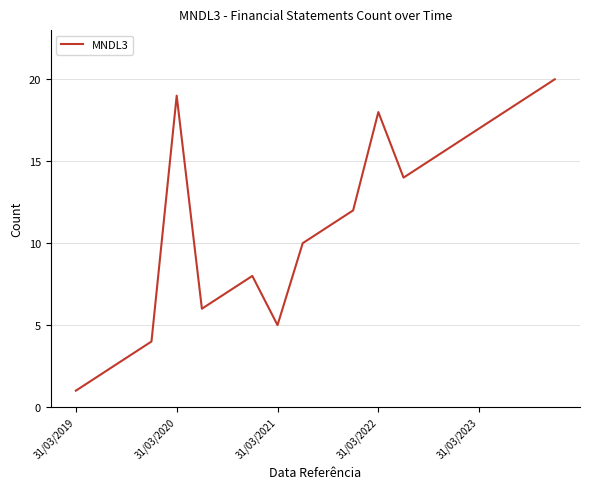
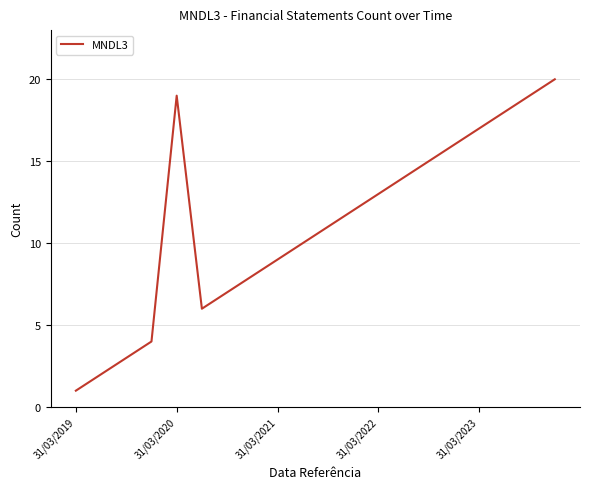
31/03/2021: 5 -> 9
31/03/2022: 18 -> 13
